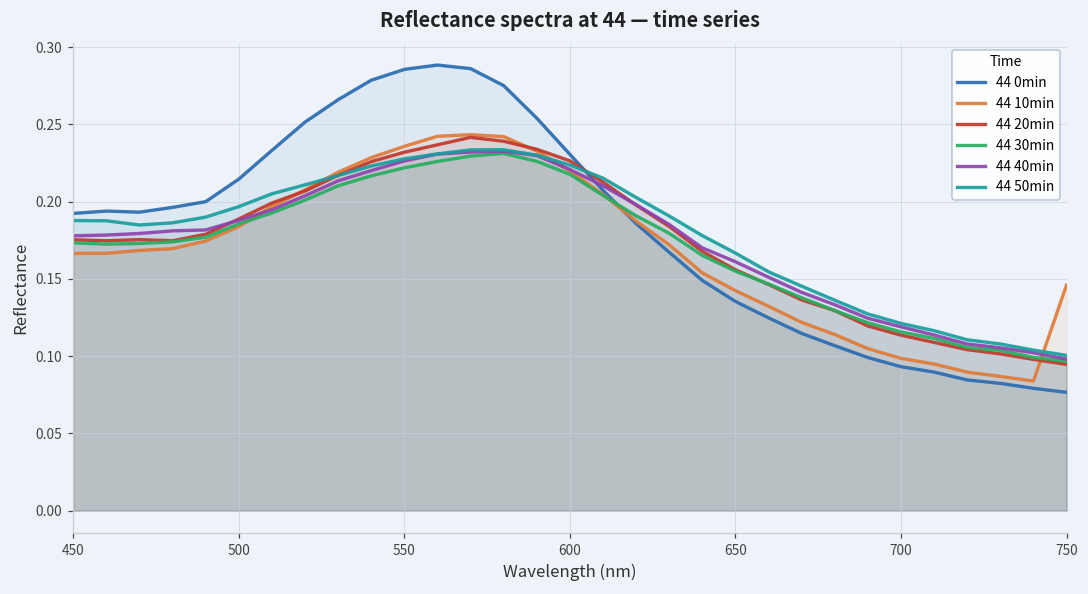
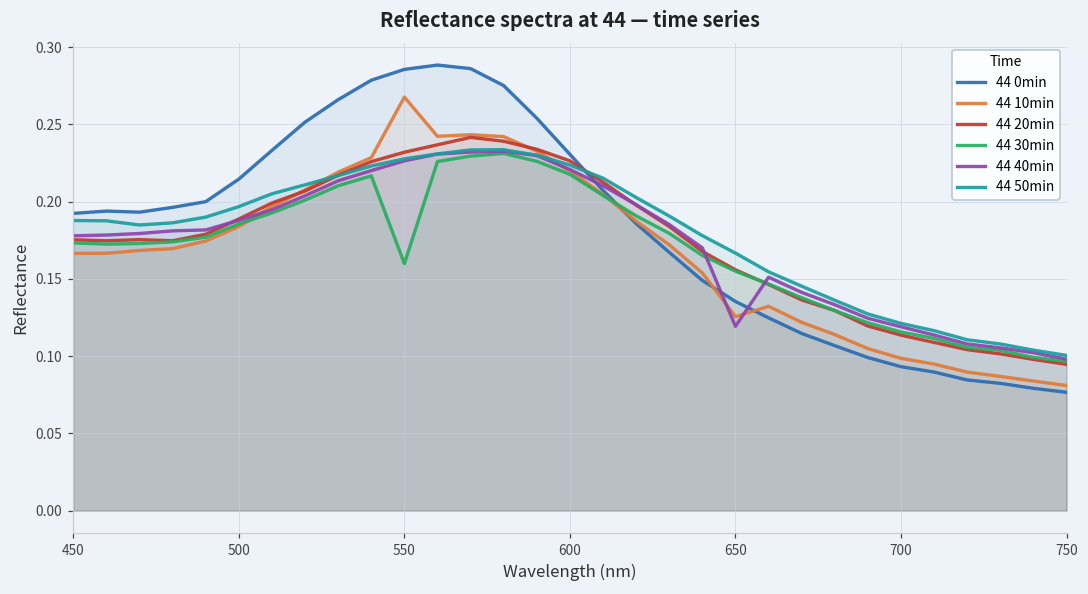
44 10min, 550: 0.236 -> 0.268
44 30min, 550: 0.222 -> 0.160
44 10min, 650: 0.142 -> 0.126
44 40min, 650: 0.161 -> 0.119
44 10min, 750: 0.146 -> 0.081
